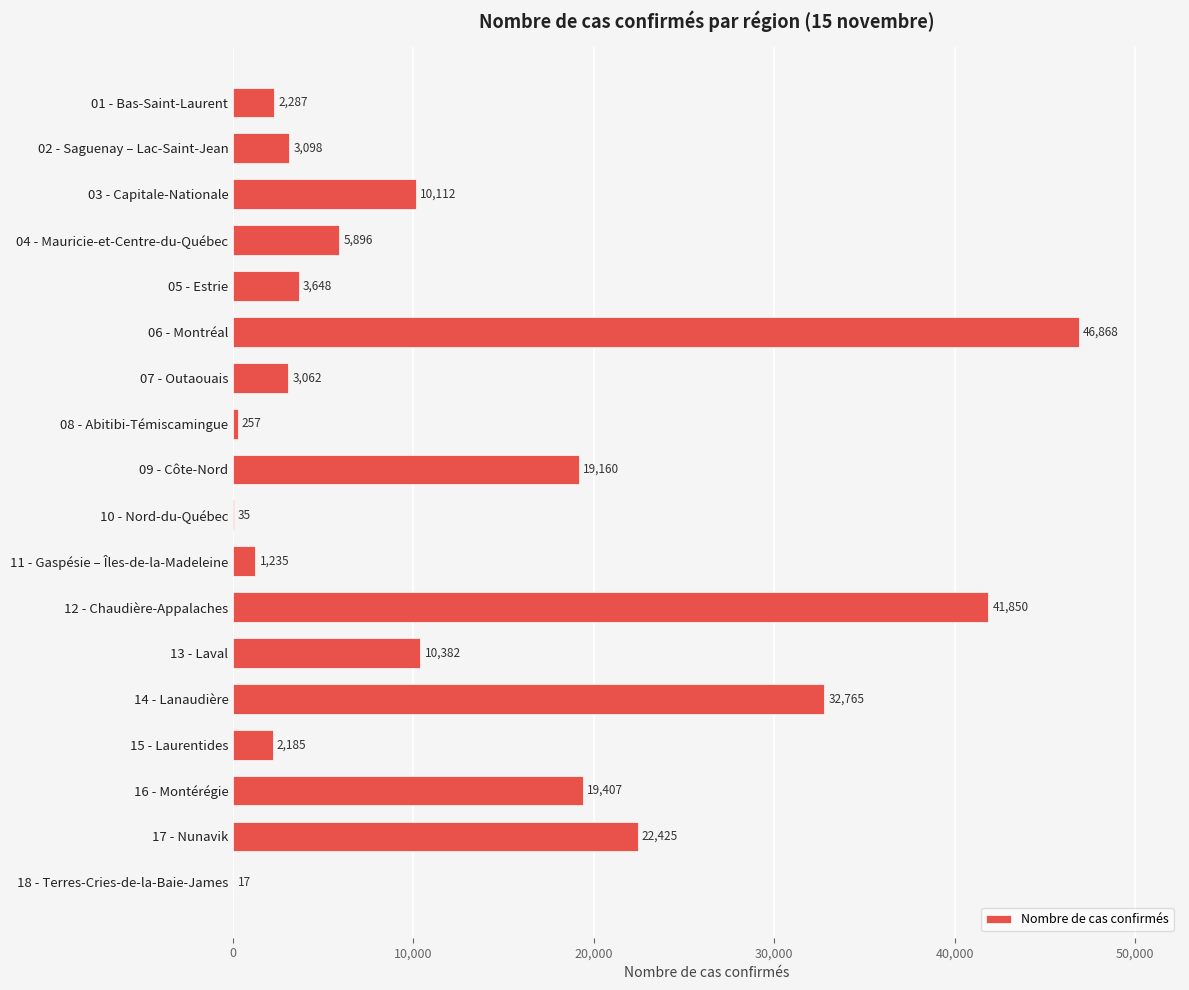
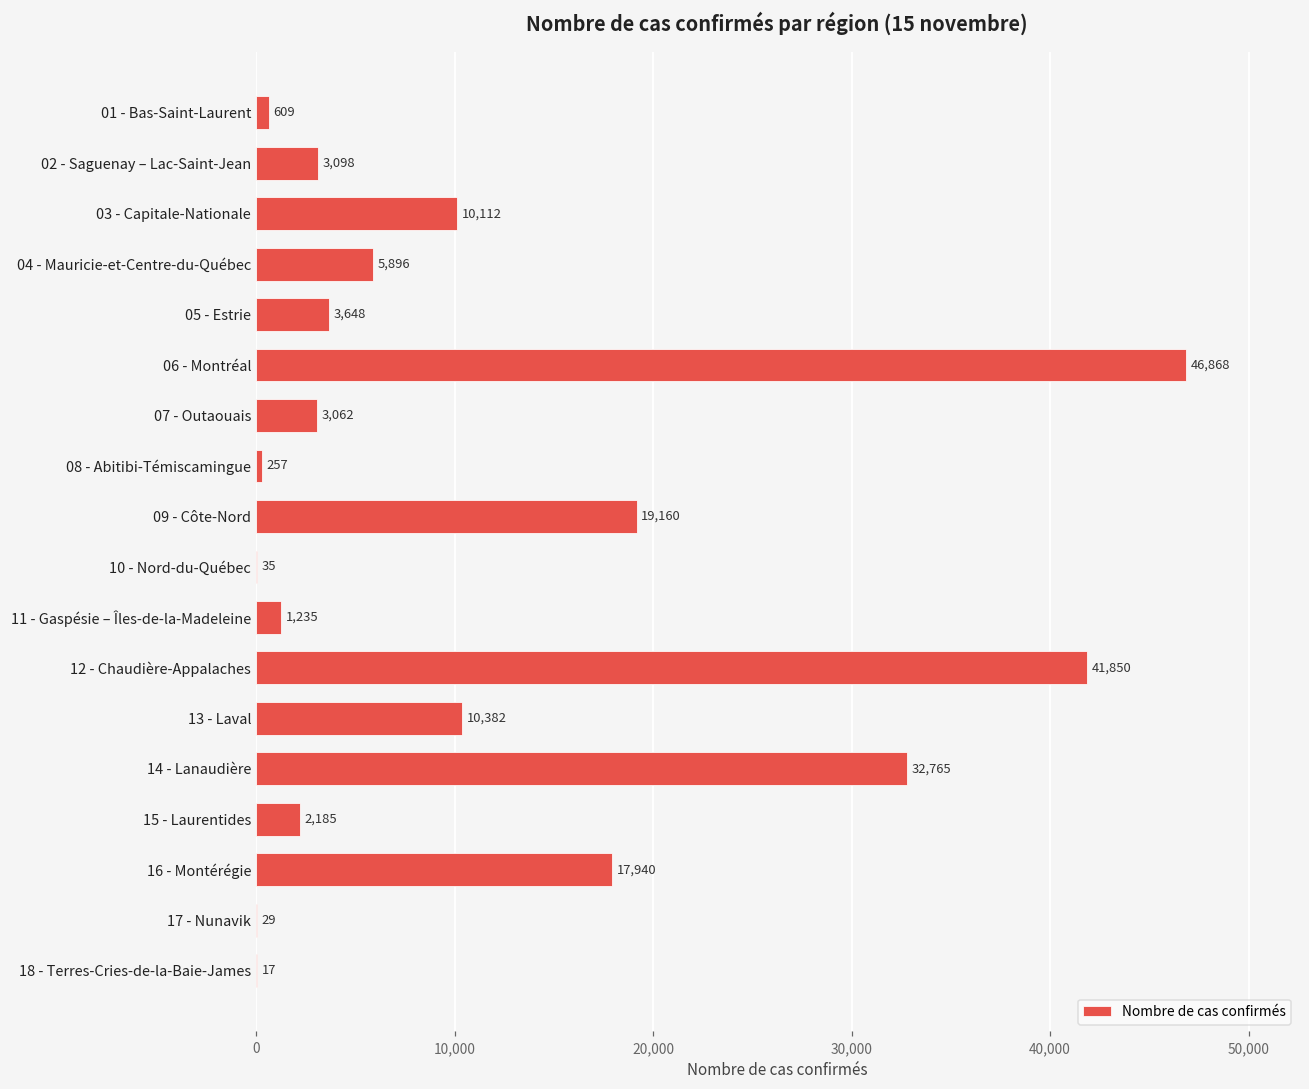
01 - Bas-Saint-Laurent: 2,287 -> 609
16 - Montérégie: 19,407 -> 17,940
17 - Nunavik: 22,425 -> 29
